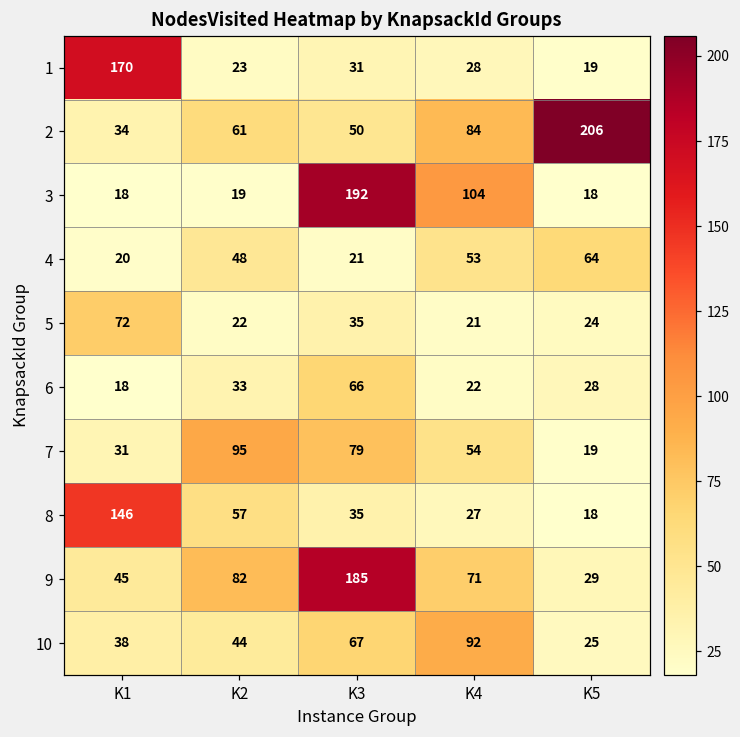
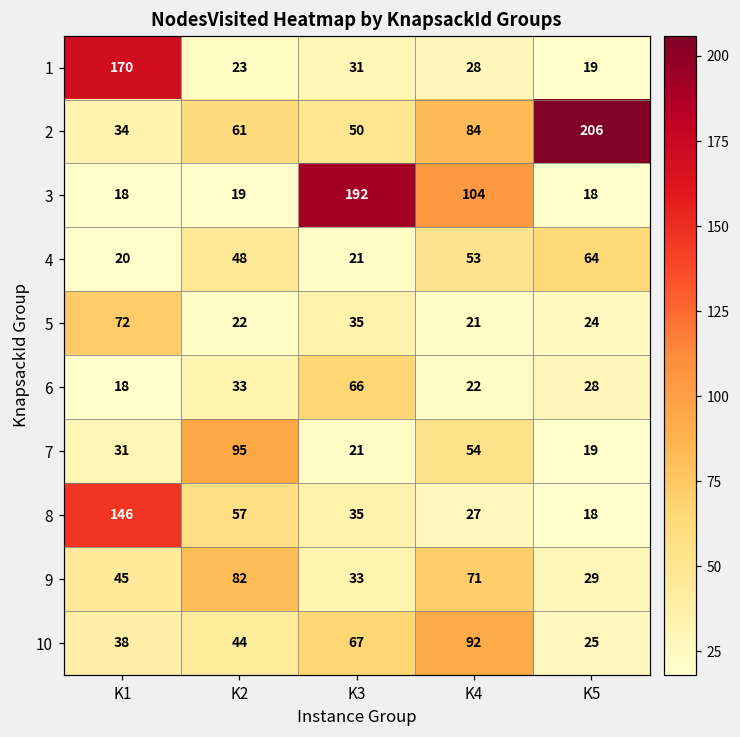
7, K3: 79 -> 21
9, K3: 185 -> 33
